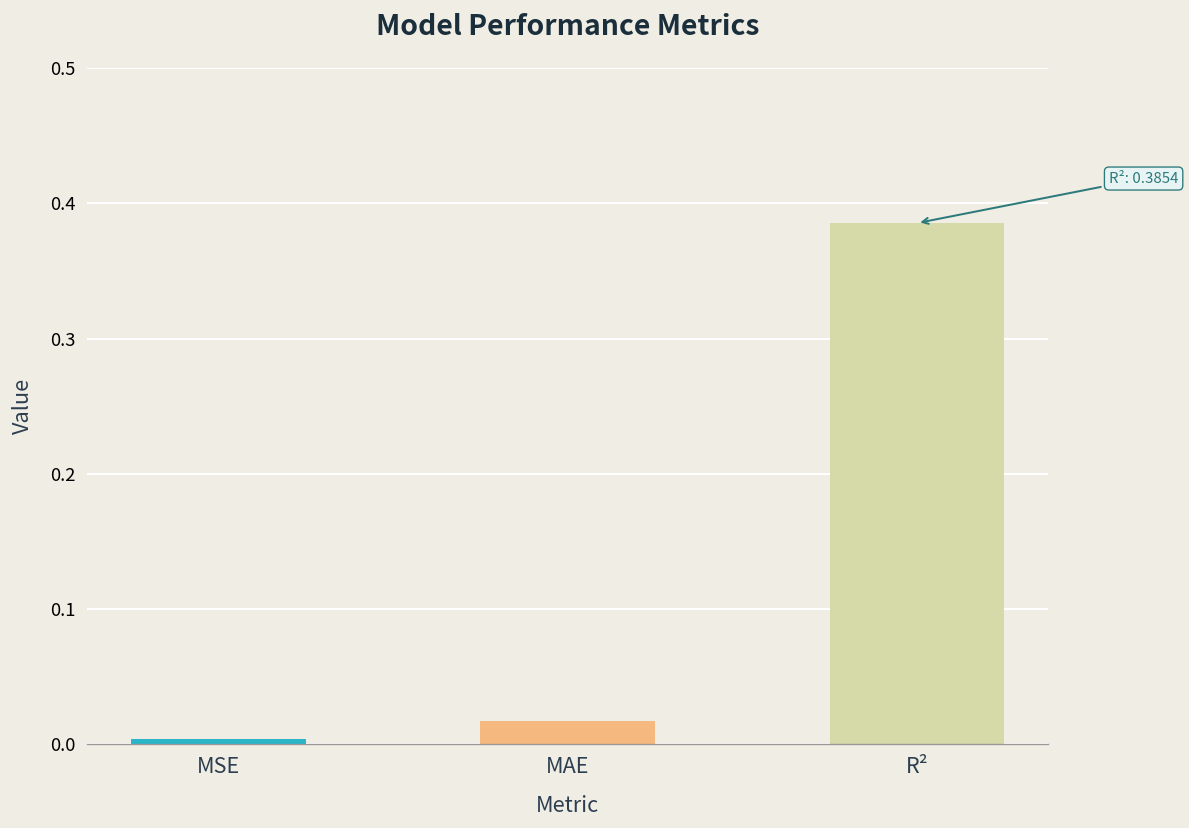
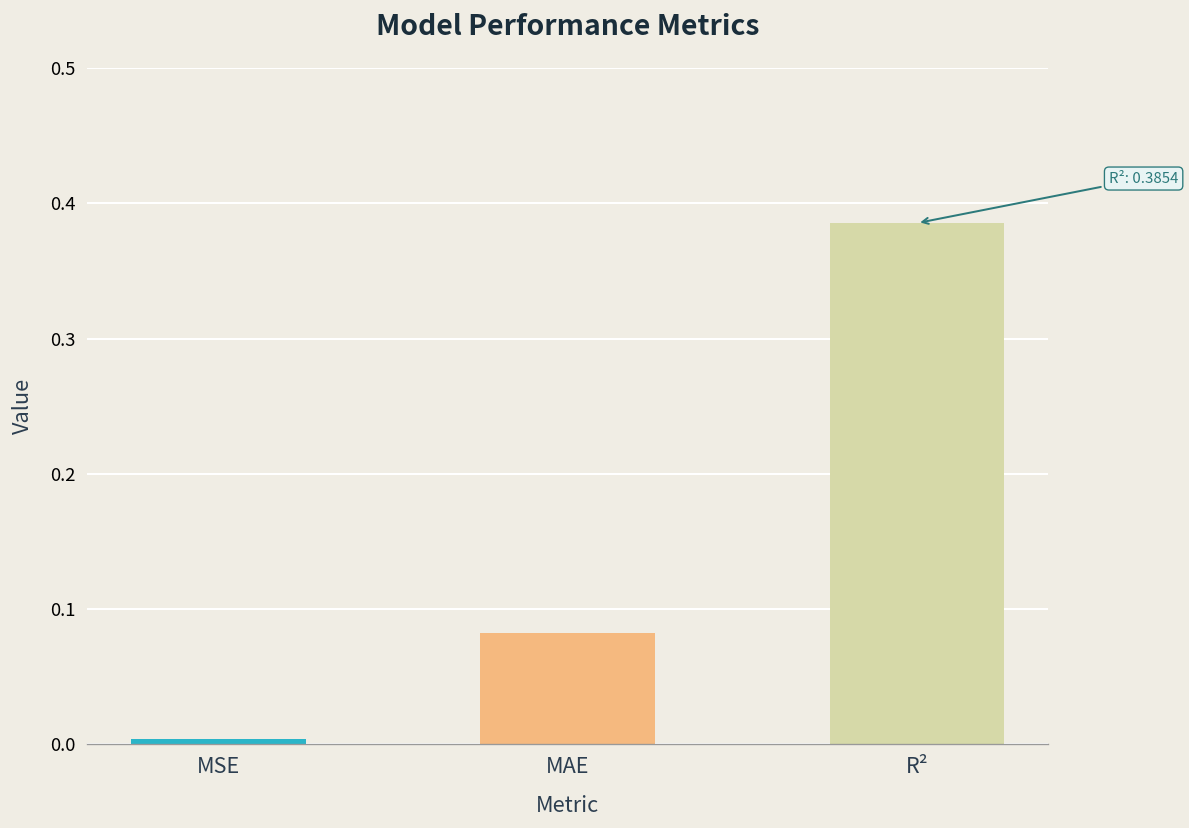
MAE: 0.018 -> 0.082
